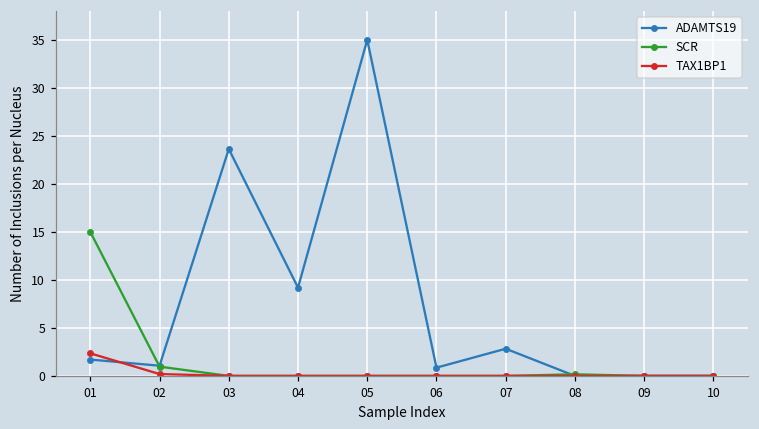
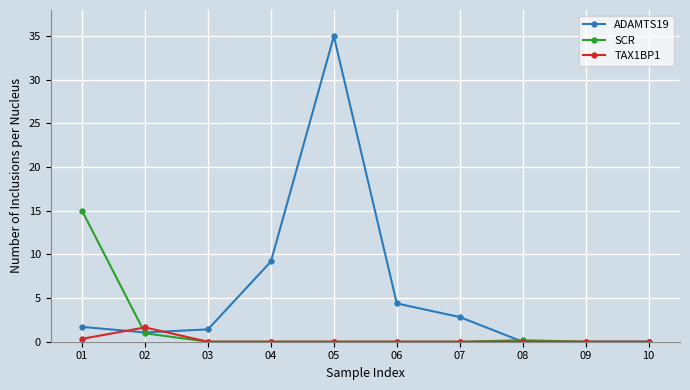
TAX1BP1, 01: 2 -> 0
TAX1BP1, 02: 0 -> 2
ADAMTS19, 03: 24 -> 1
ADAMTS19, 06: 1 -> 4
